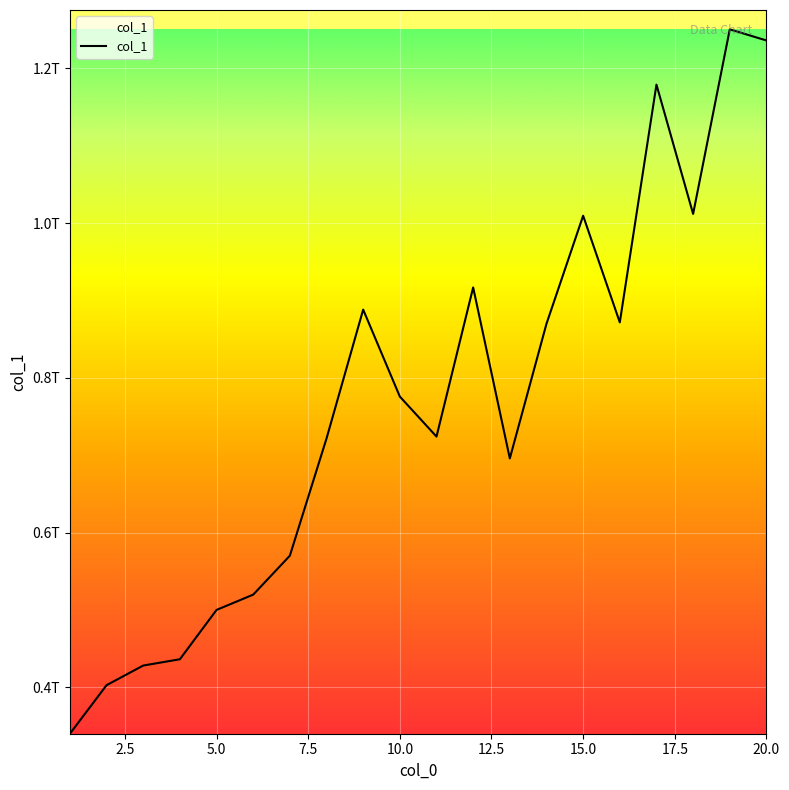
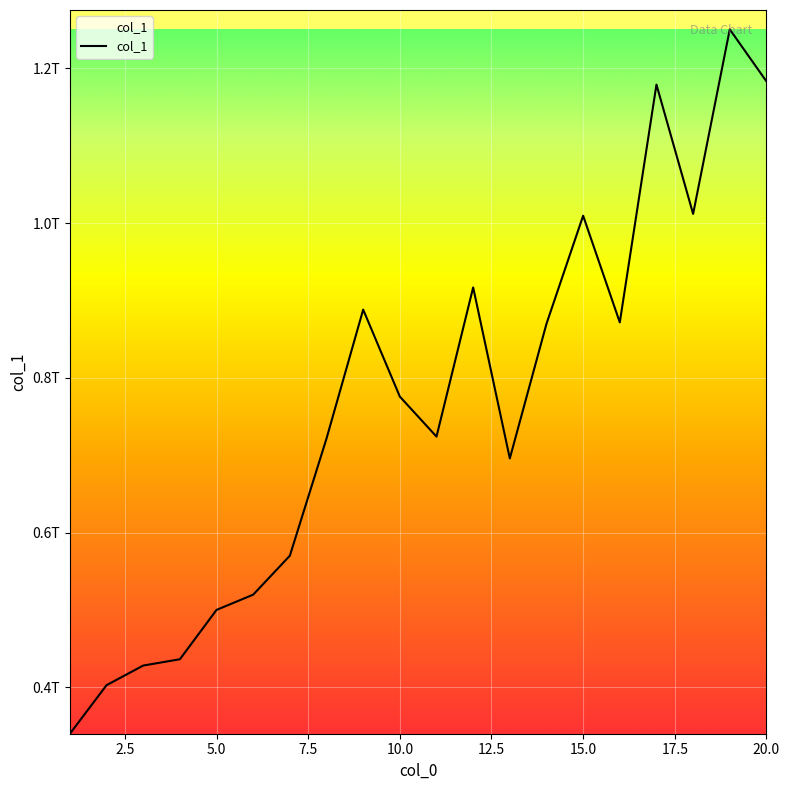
20.0: 1.24T -> 1.18T
